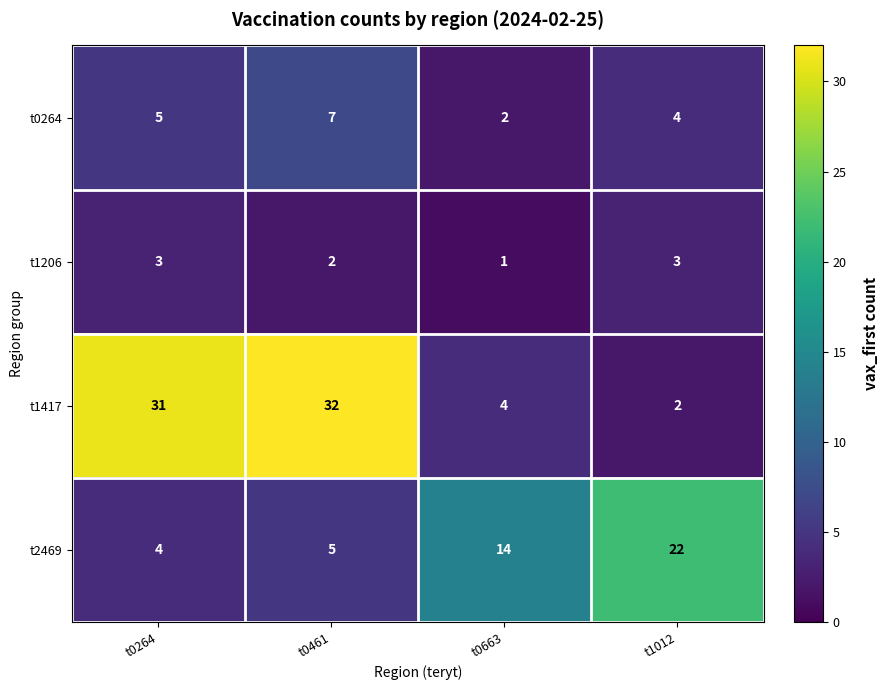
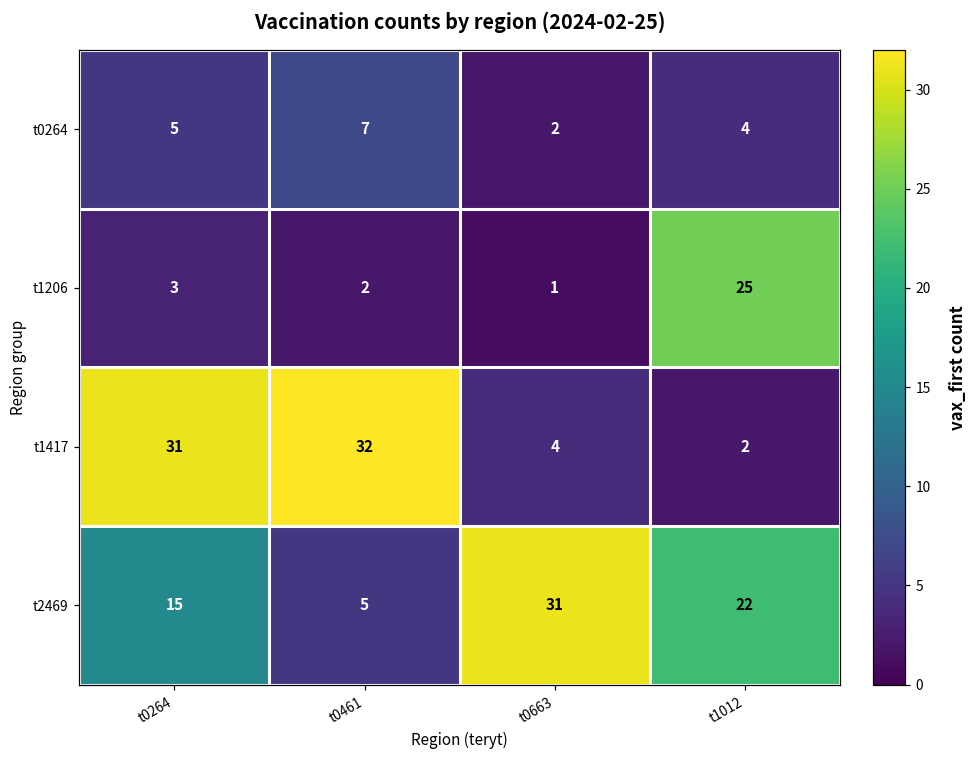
t1206, t1012: 3 -> 25
t2469, t0264: 4 -> 15
t2469, t0663: 14 -> 31
